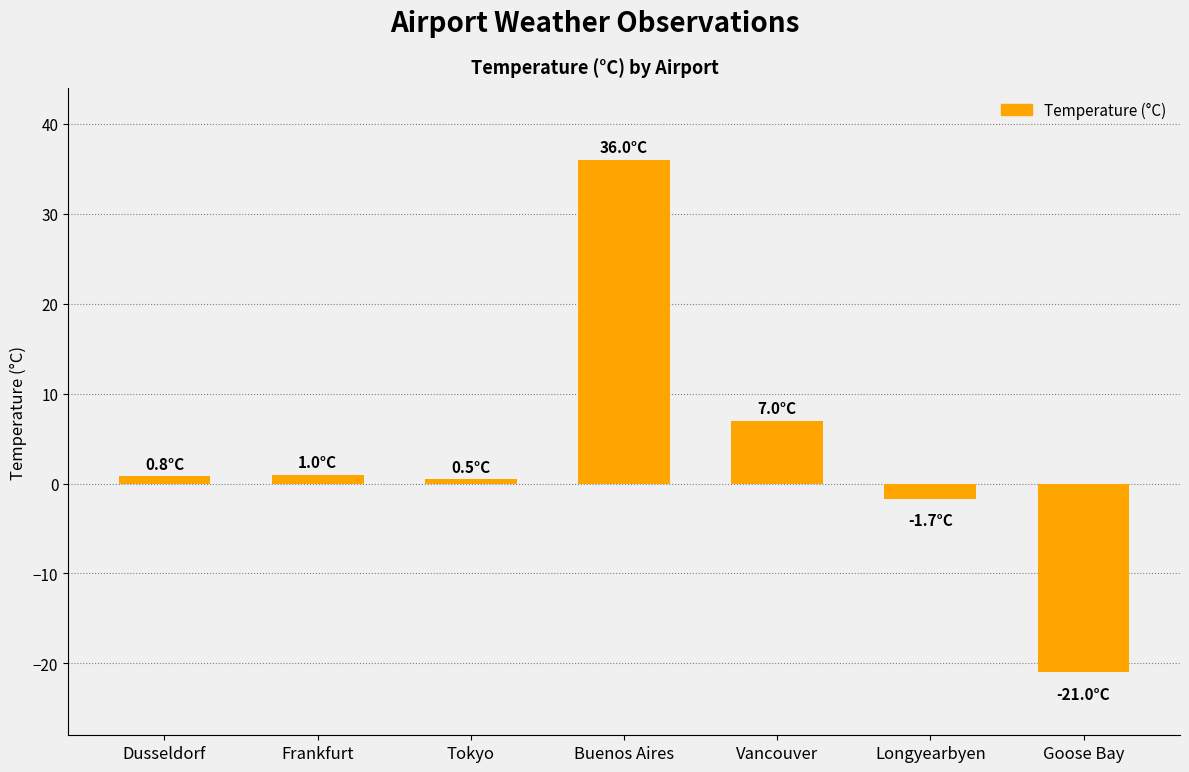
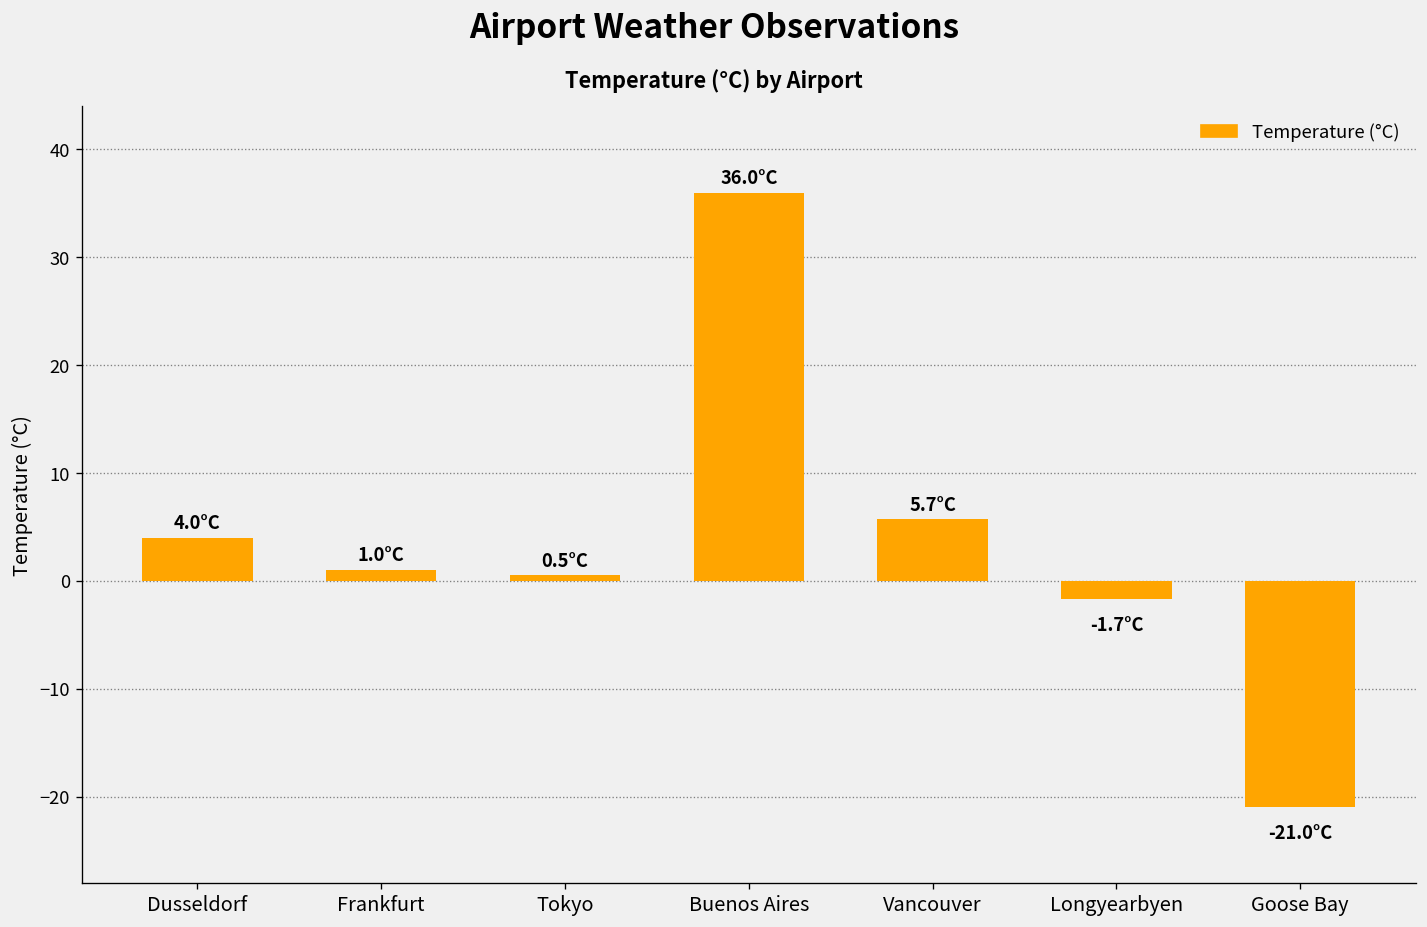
Dusseldorf: 0.8°C -> 4.0°C
Vancouver: 7.0°C -> 5.7°C
